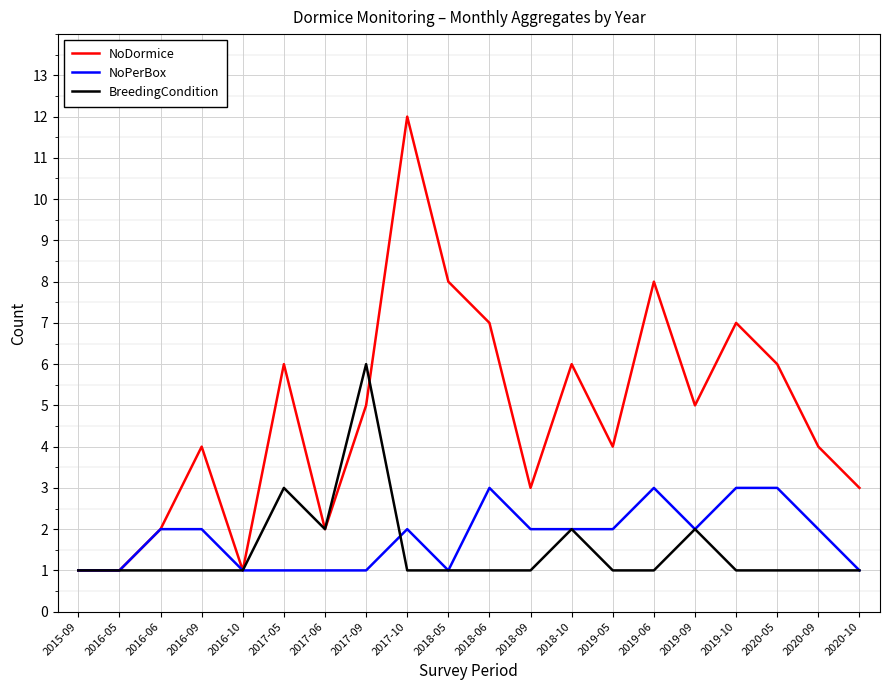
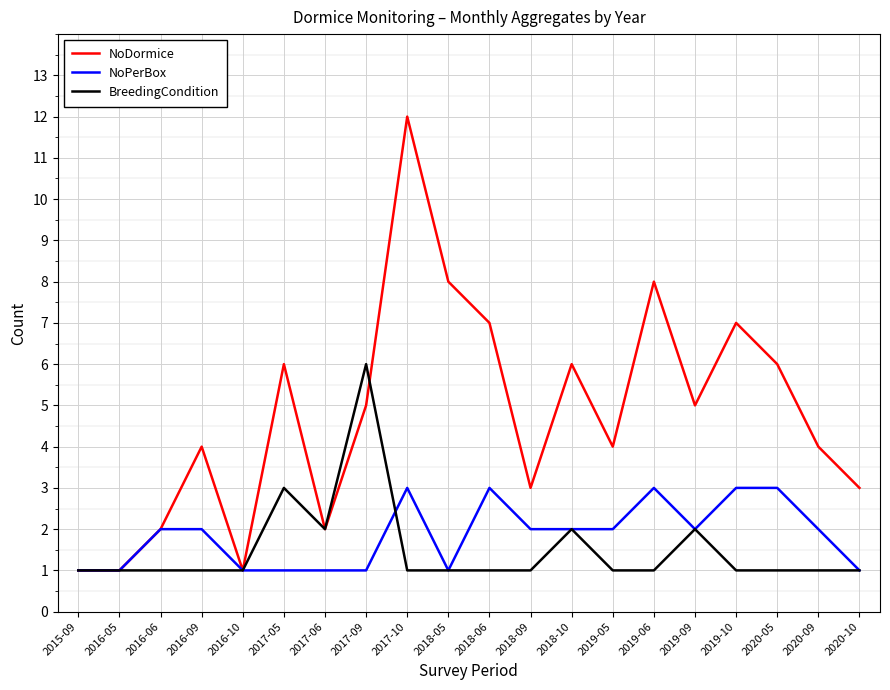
NoPerBox, 2017-10: 2 -> 3
